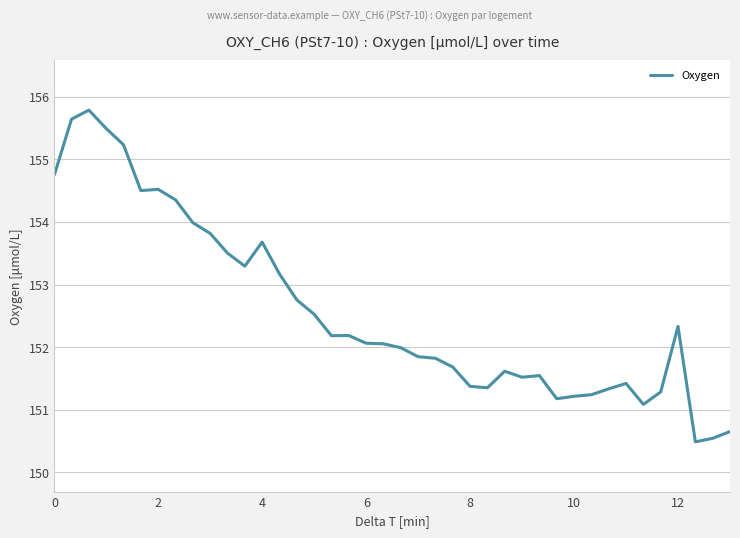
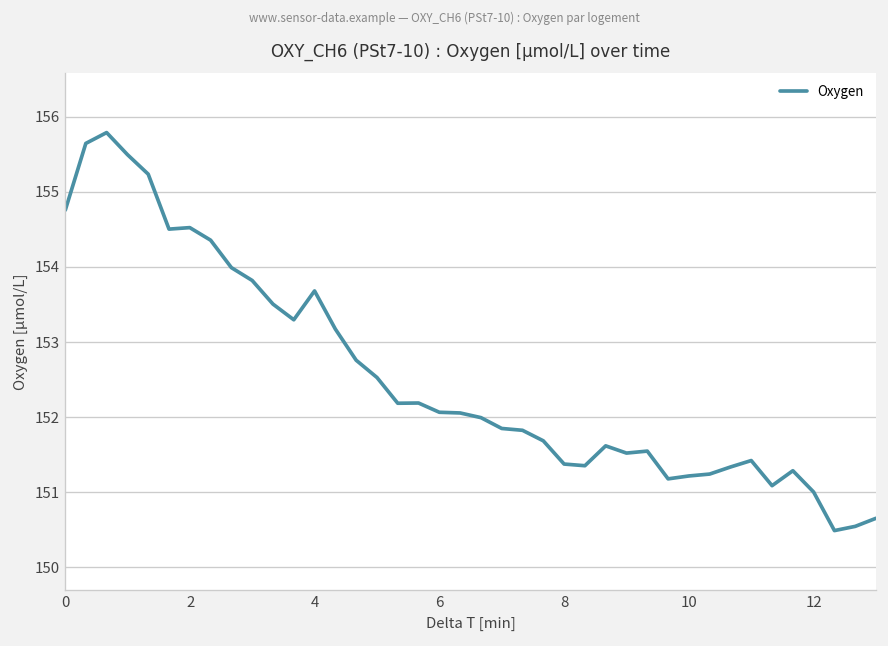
12: 152.3 -> 151.0
